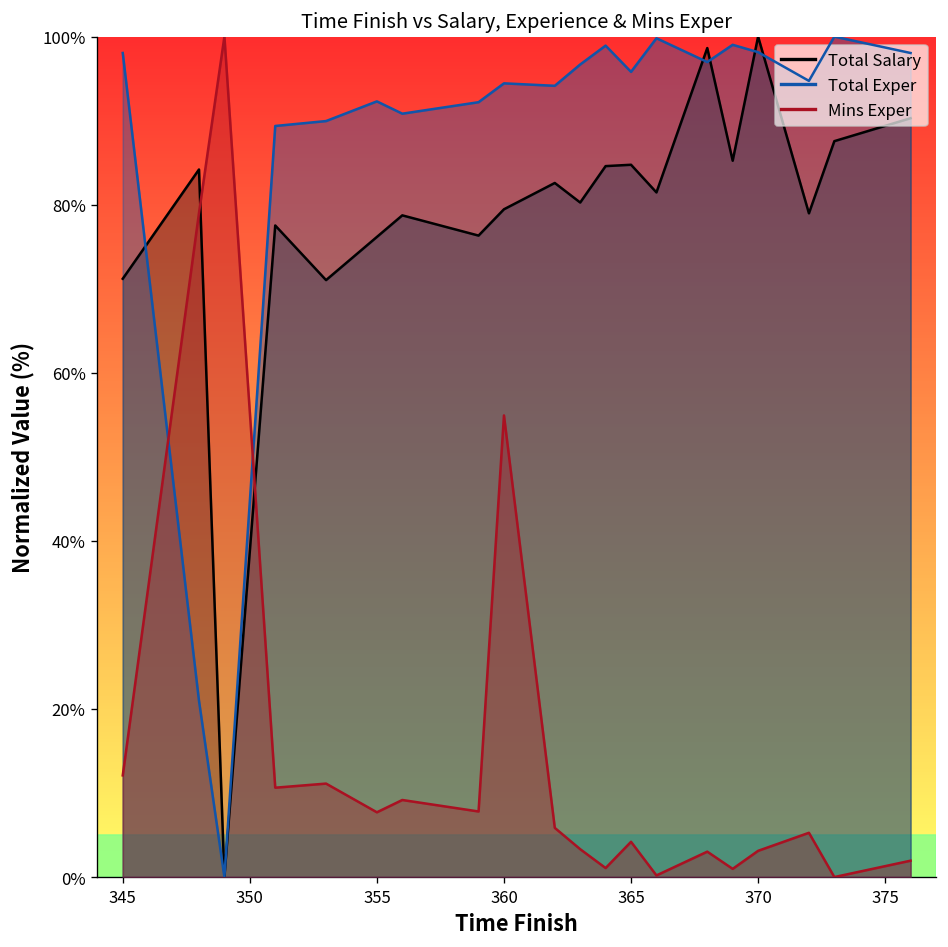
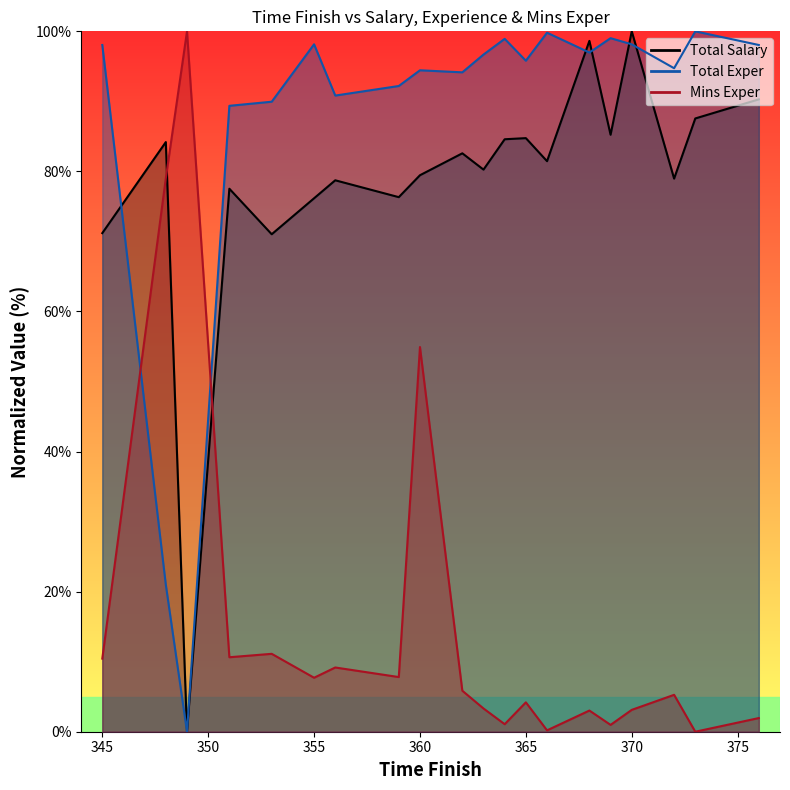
Mins Exper, 345: 12% -> 10%
Total Exper, 355: 92% -> 98%
